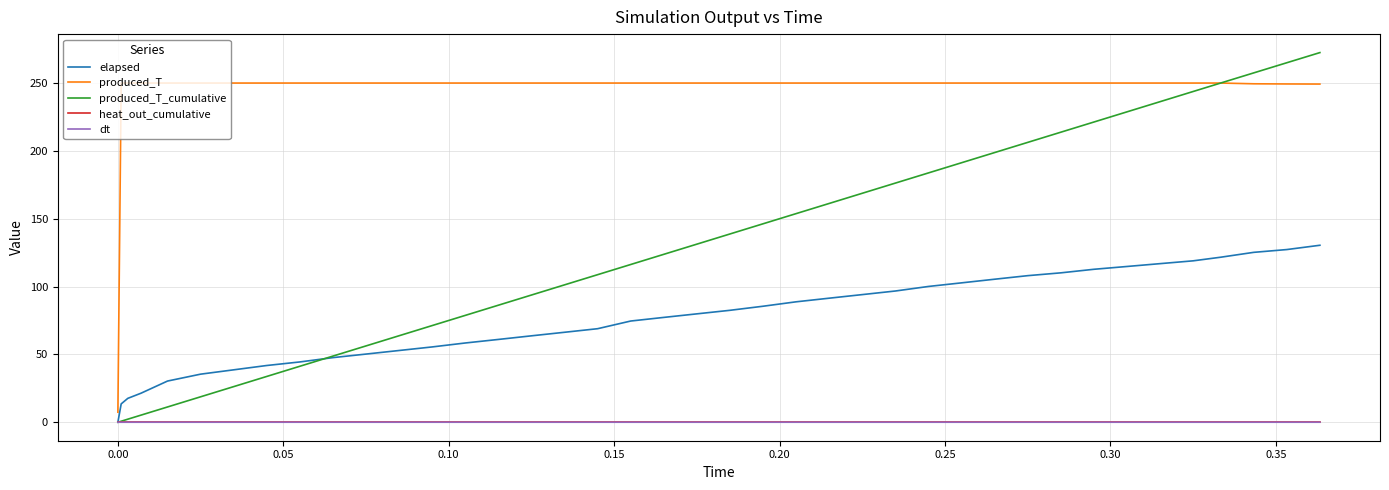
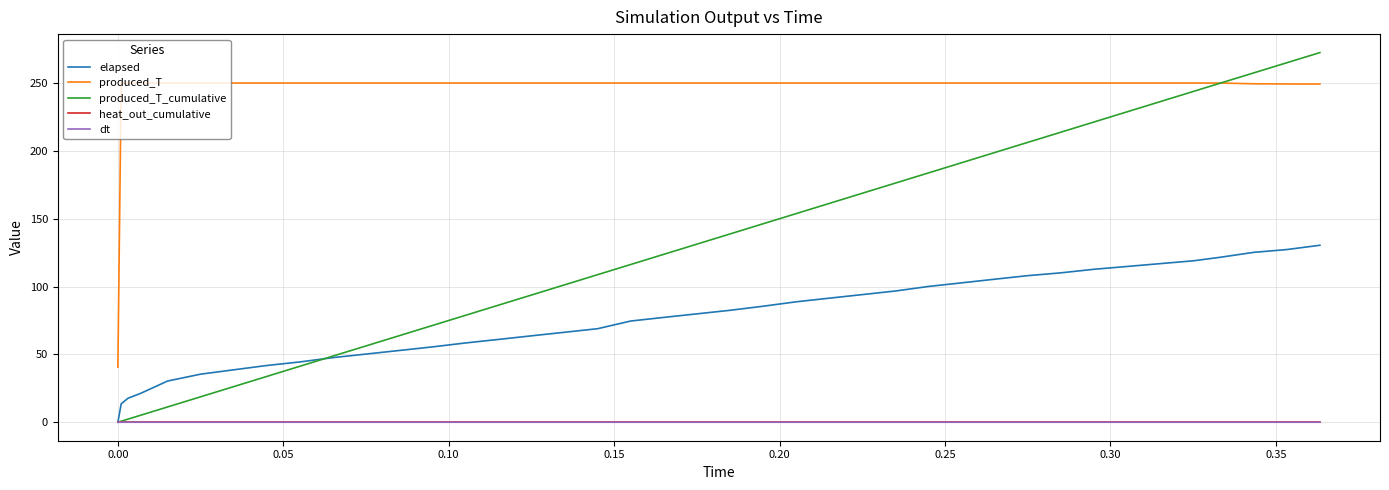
produced_T, 0.00: 7 -> 41
